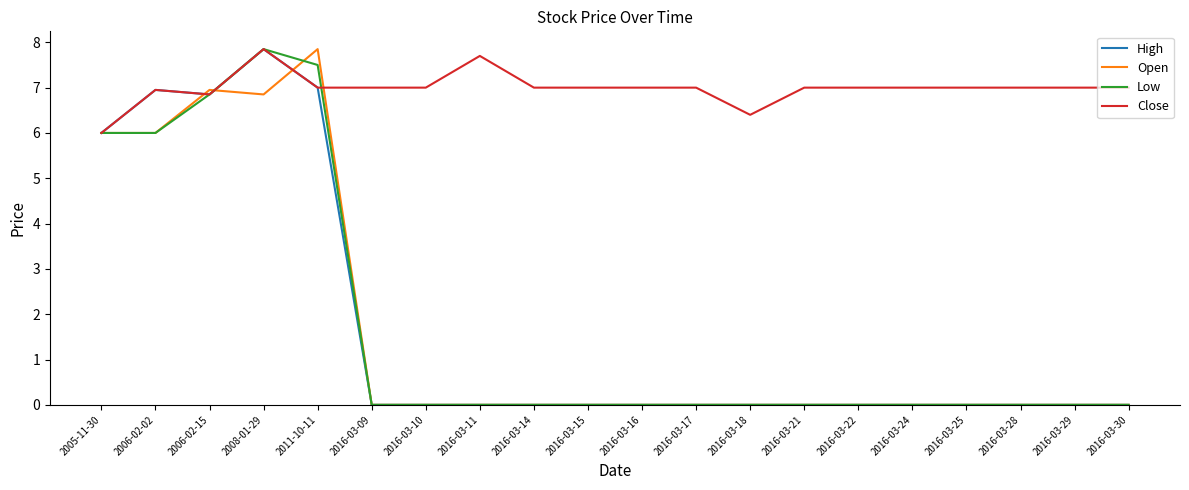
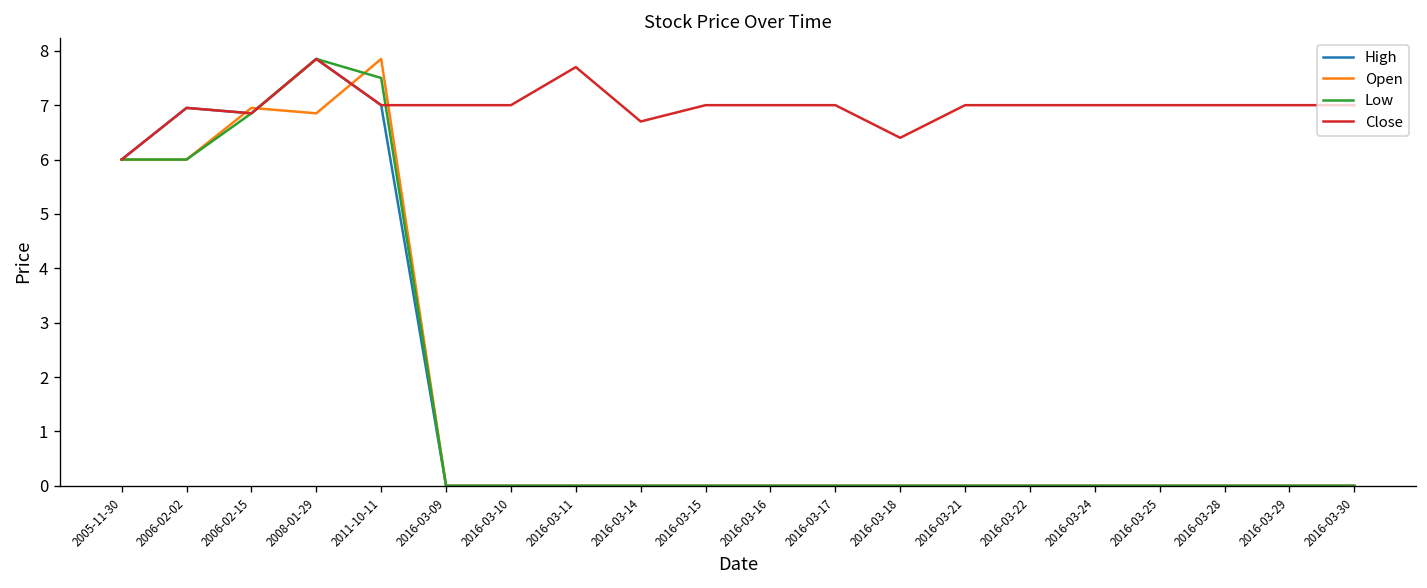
Close, 2016-03-14: 7.0 -> 6.7
